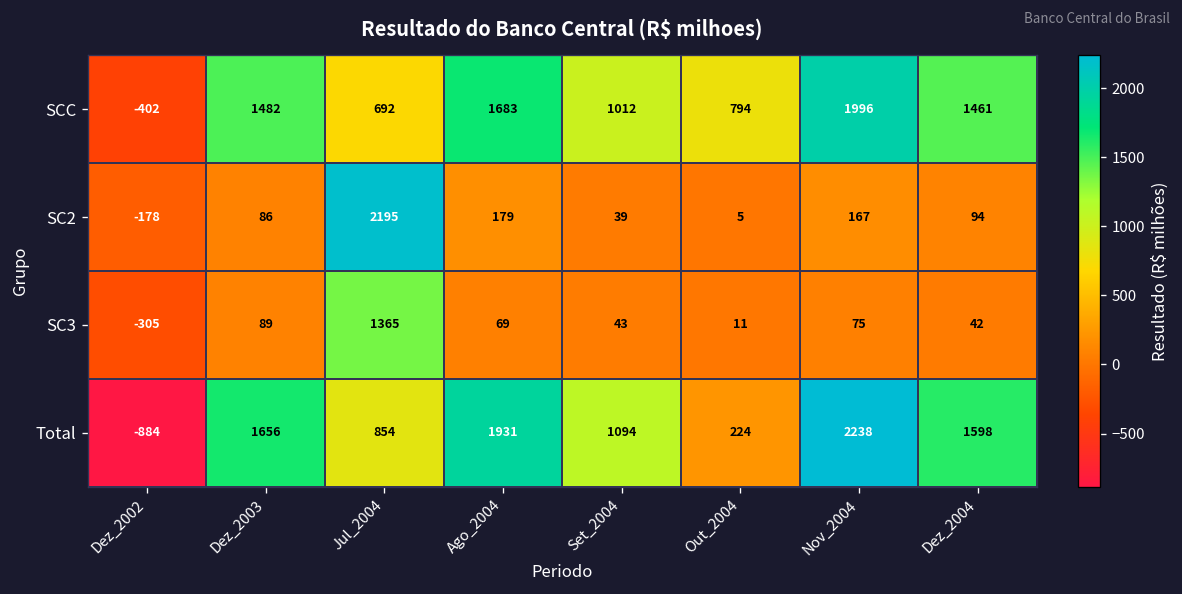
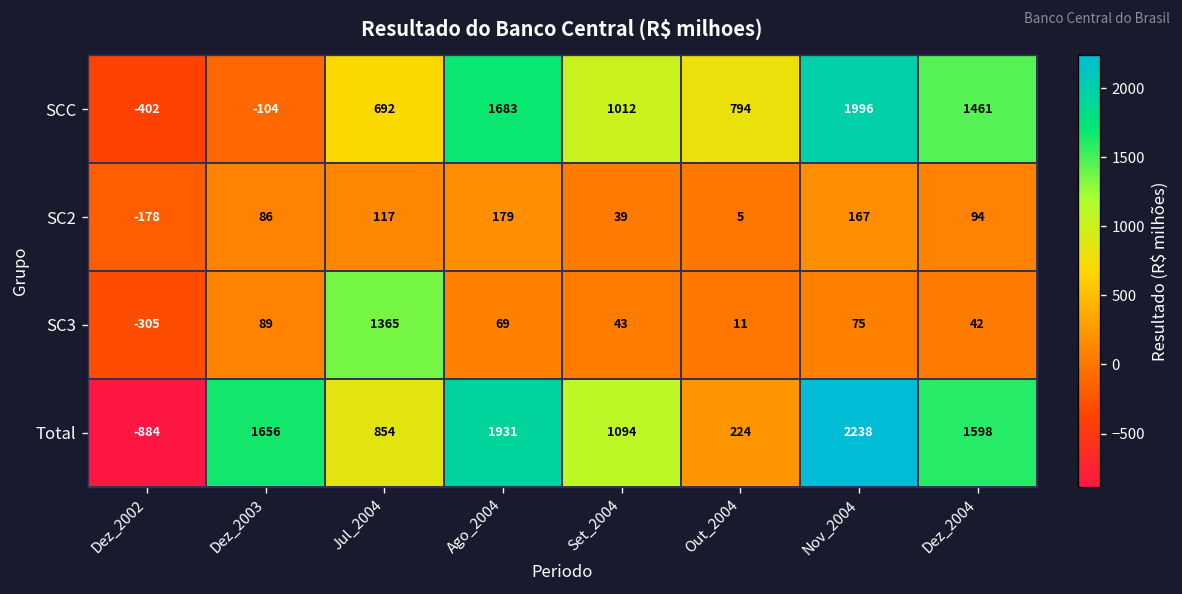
SCC, Dez_2003: 1482 -> -104
SC2, Jul_2004: 2195 -> 117
